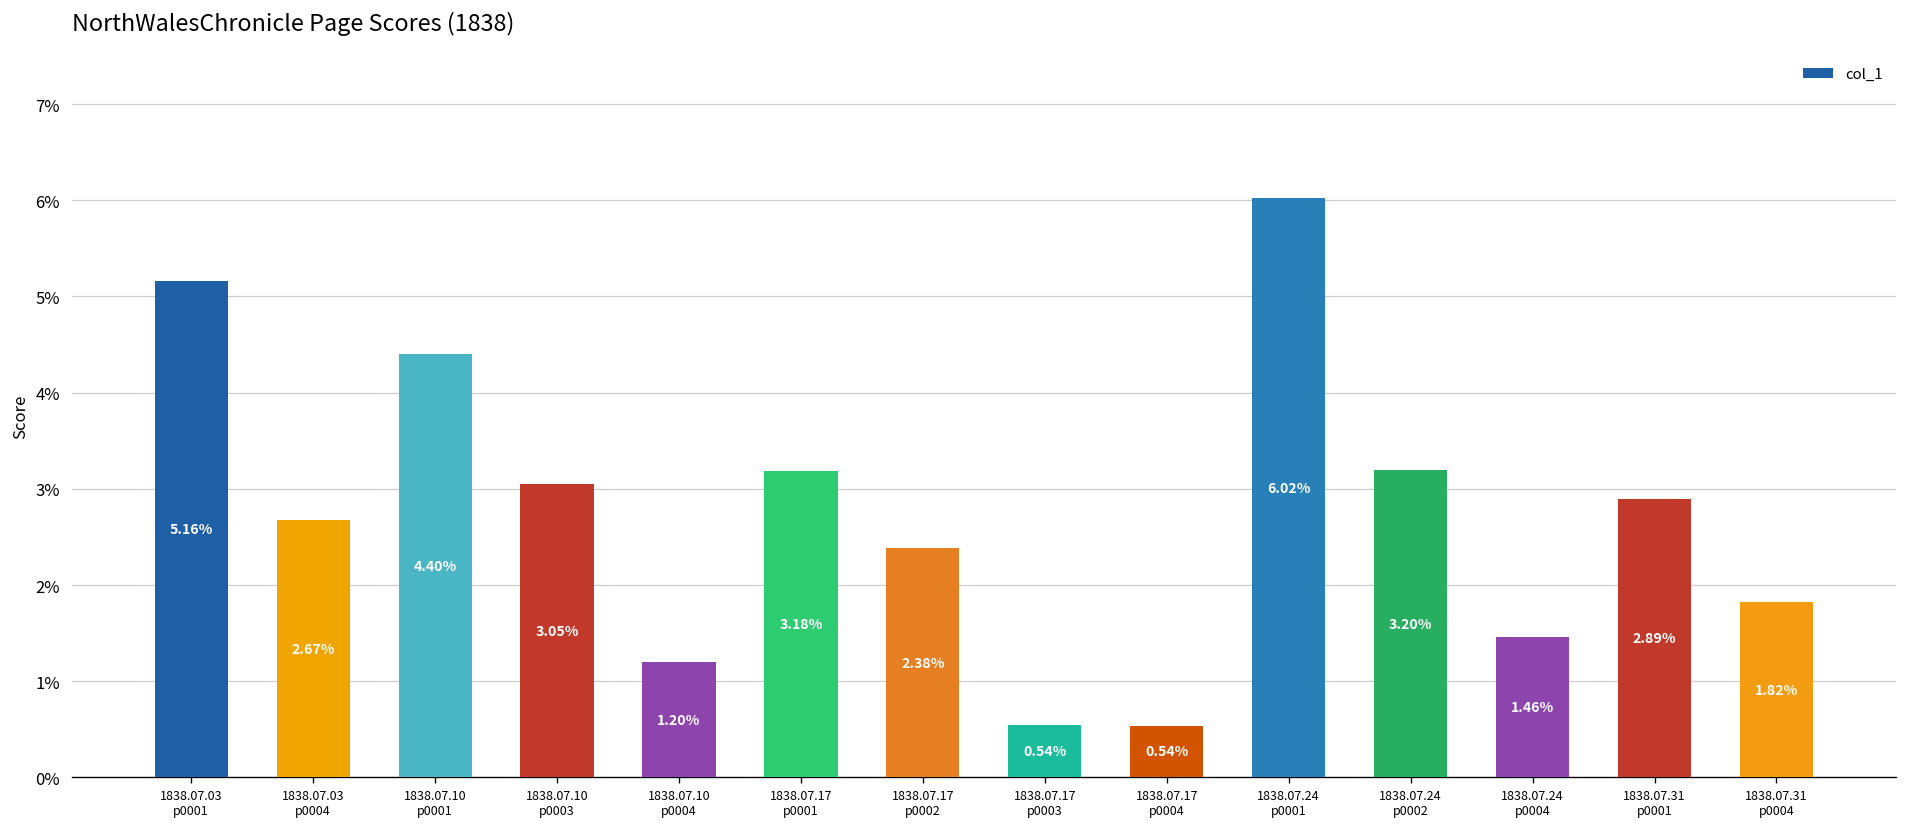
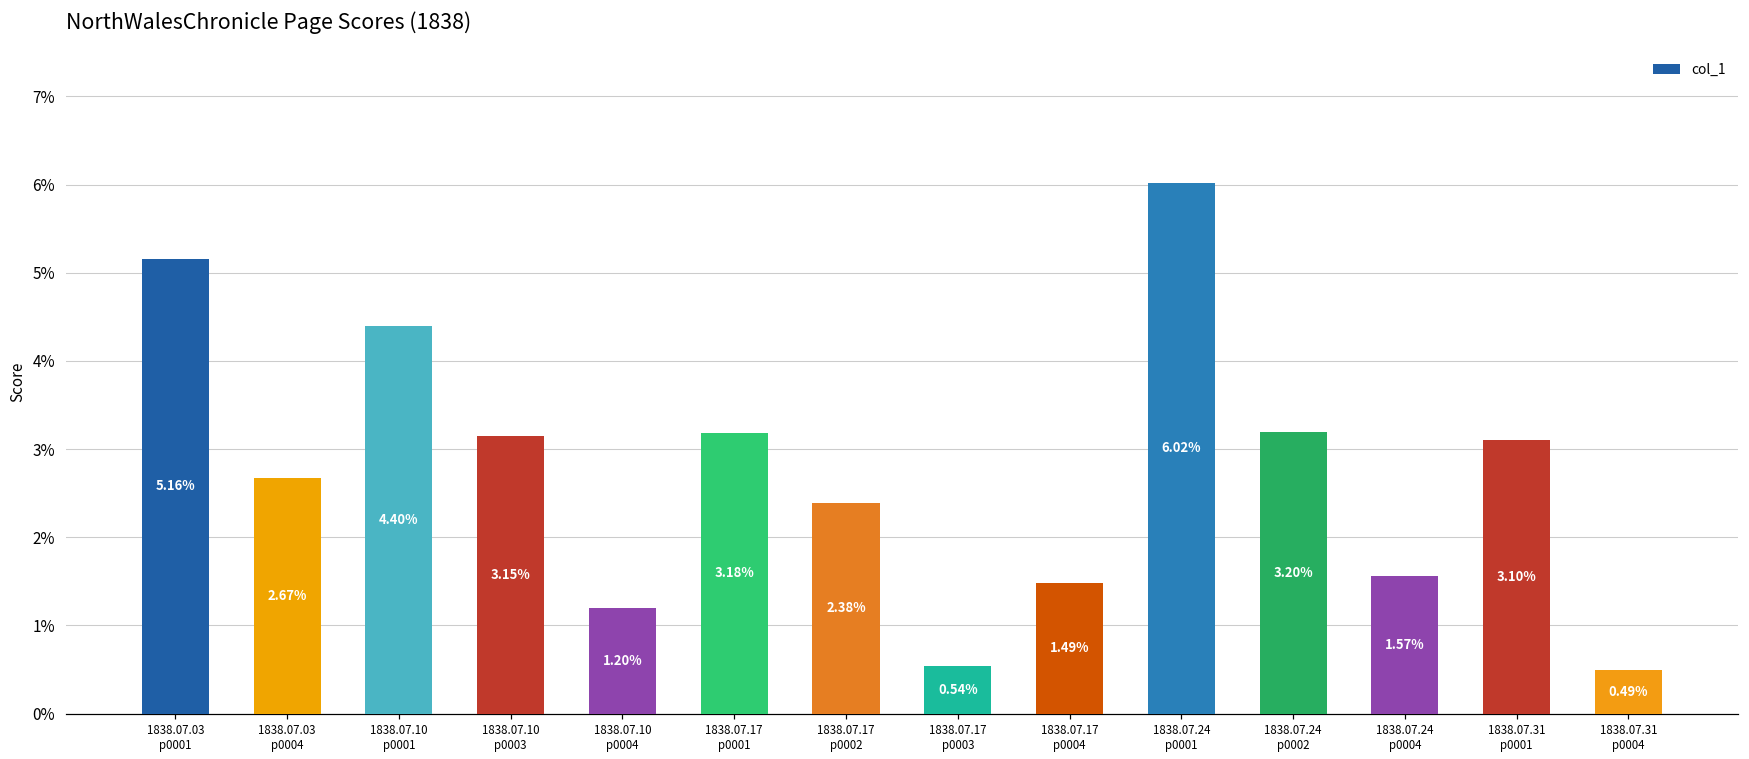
1838.07.10 p0003: 3.05% -> 3.15%
1838.07.17 p0004: 0.54% -> 1.49%
1838.07.24 p0004: 1.46% -> 1.57%
1838.07.31 p0001: 2.89% -> 3.10%
1838.07.31 p0004: 1.82% -> 0.49%
